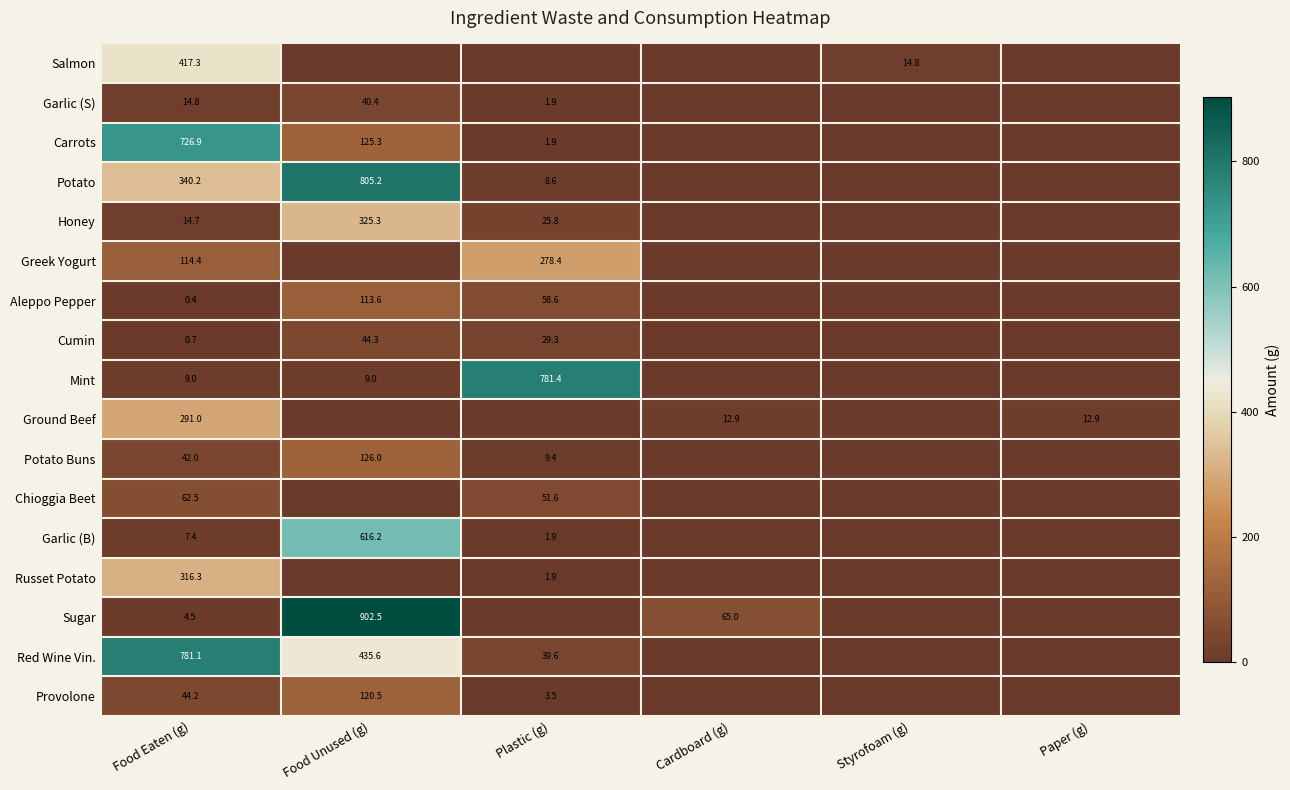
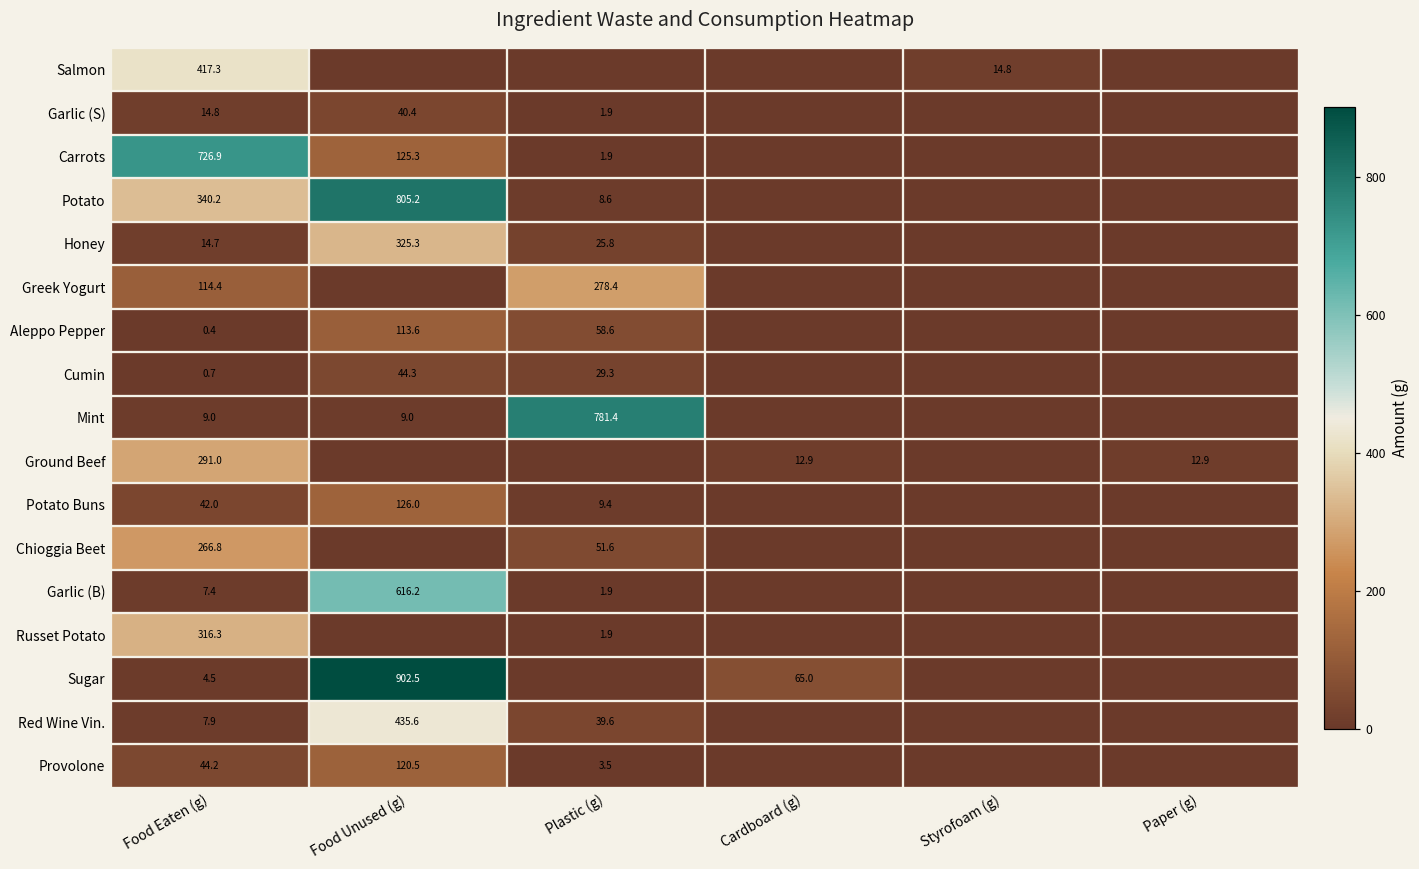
Chioggia Beet, Food Eaten (g): 62.5 -> 266.8
Red Wine Vin., Food Eaten (g): 781.1 -> 7.9
